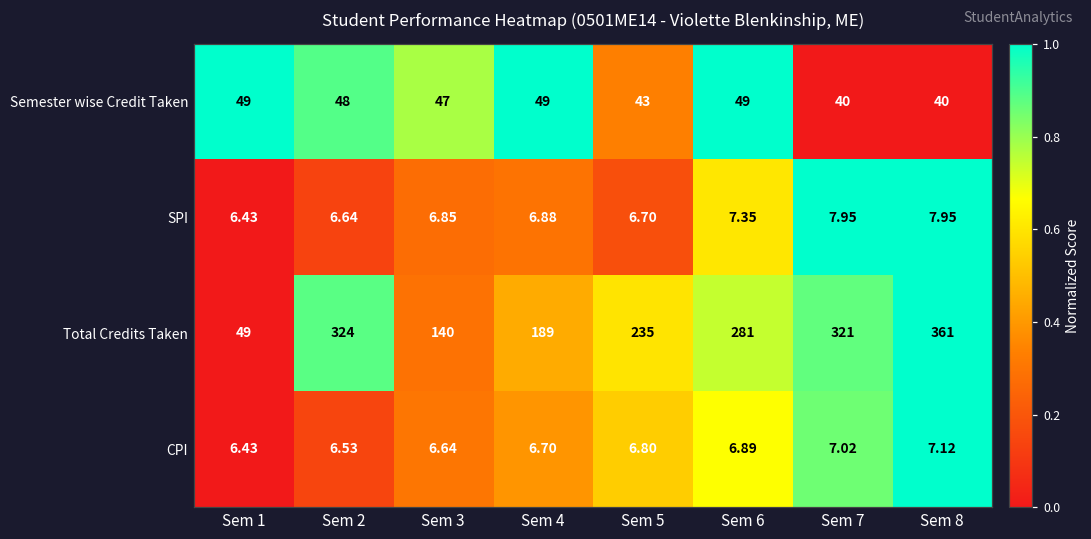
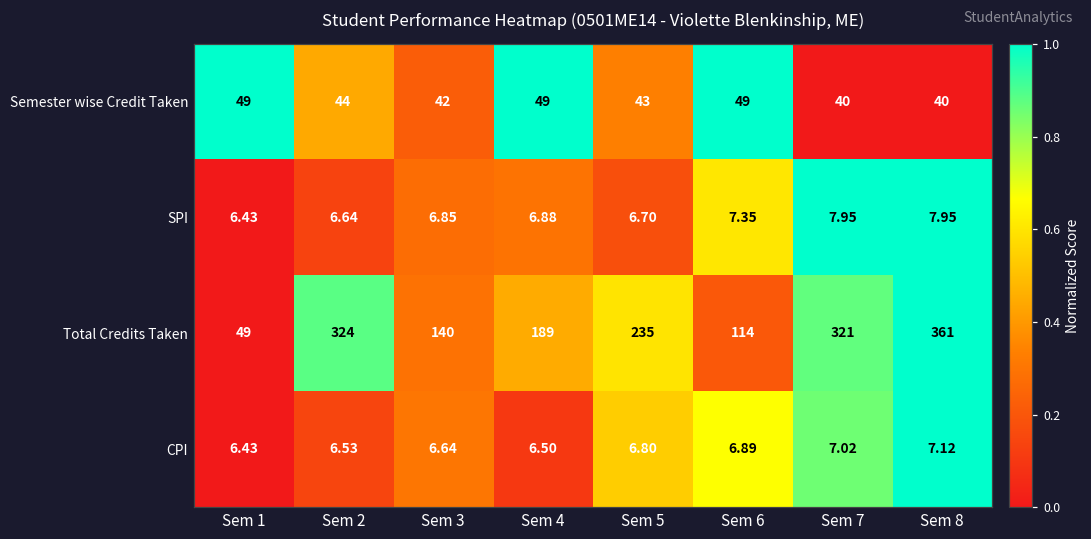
Semester wise Credit Taken, Sem 2: 48 -> 44
Semester wise Credit Taken, Sem 3: 47 -> 42
Total Credits Taken, Sem 6: 281 -> 114
CPI, Sem 4: 6.70 -> 6.50
